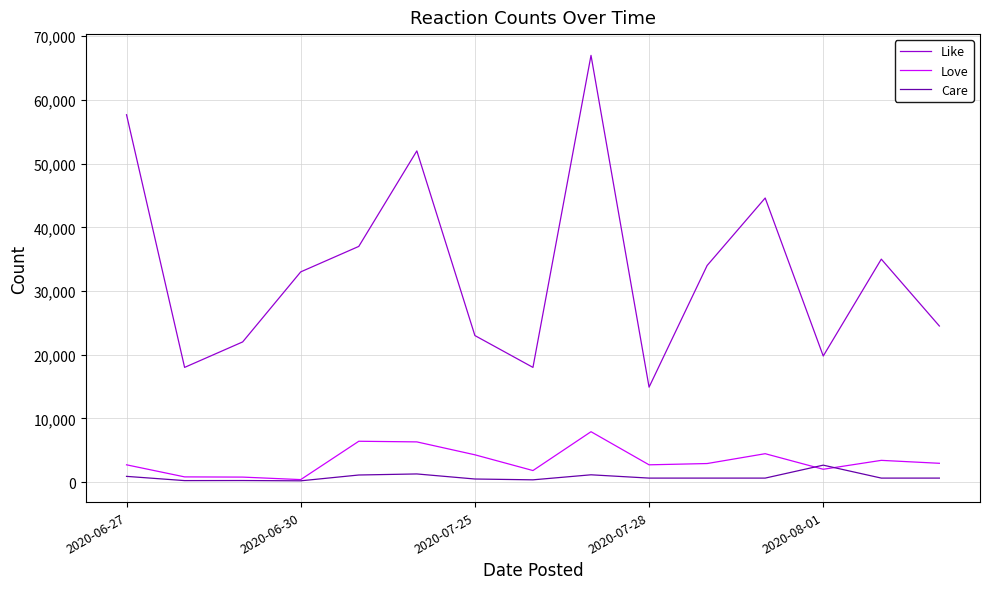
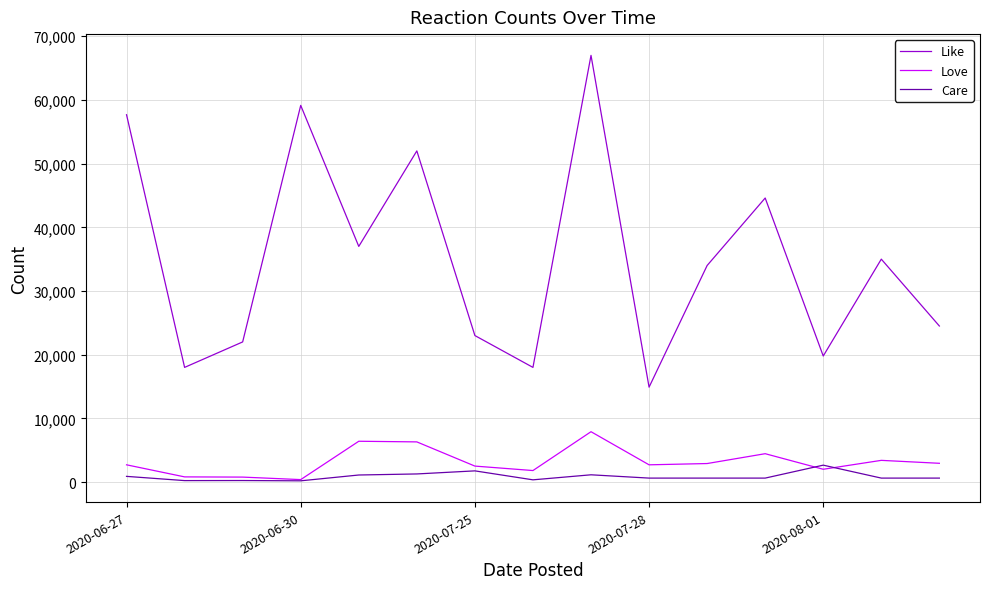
Like, 2020-06-30: 33,000 -> 59,000
Love, 2020-07-25: 4,000 -> 3,000
Care, 2020-07-25: 0 -> 2,000
